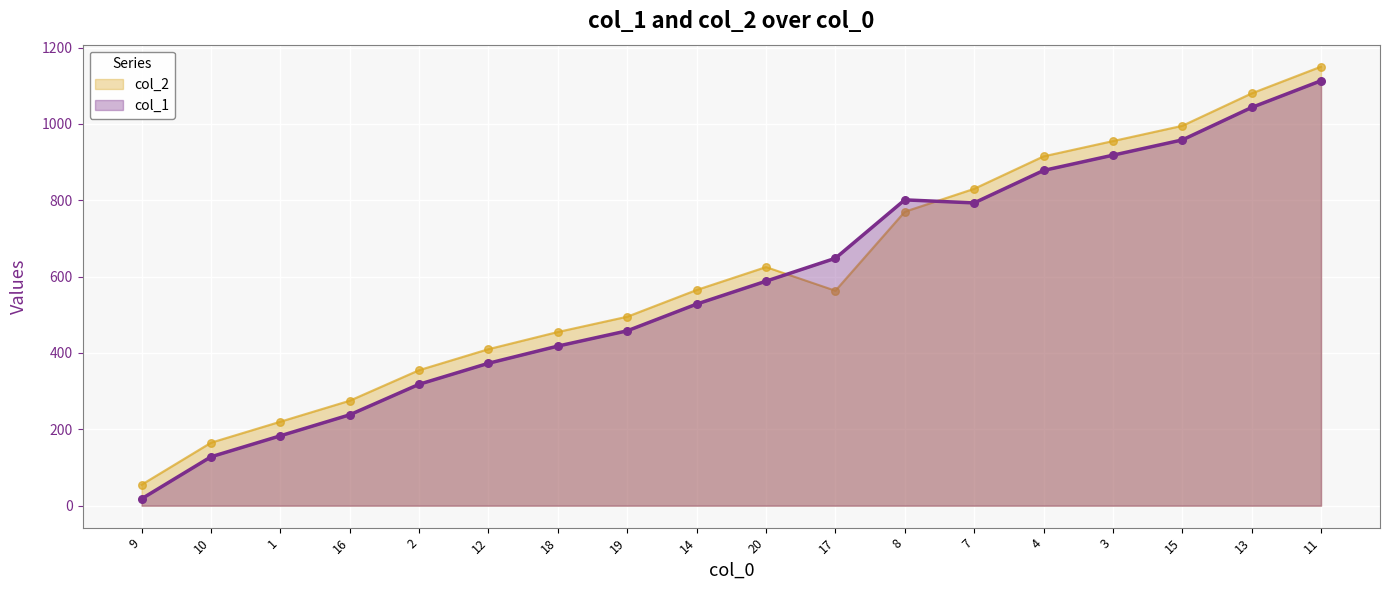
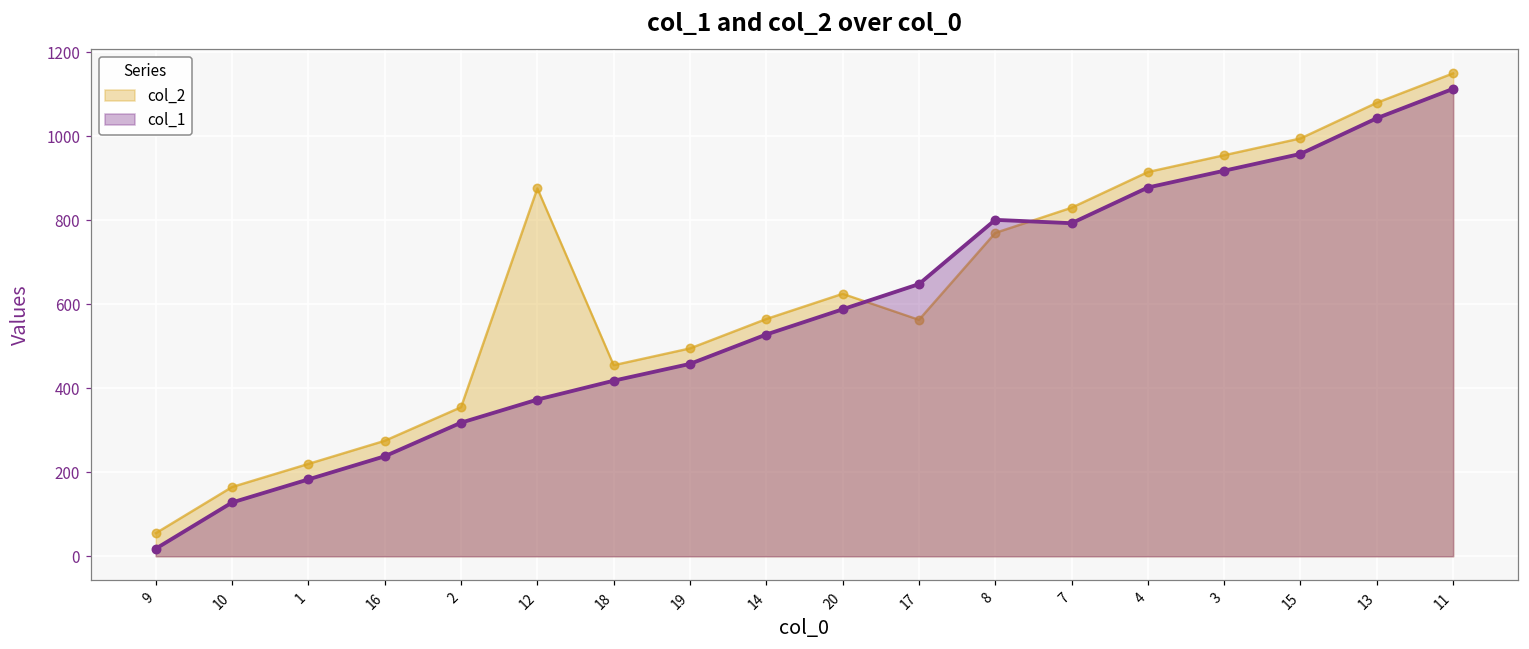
col_2, 12: 410 -> 880
